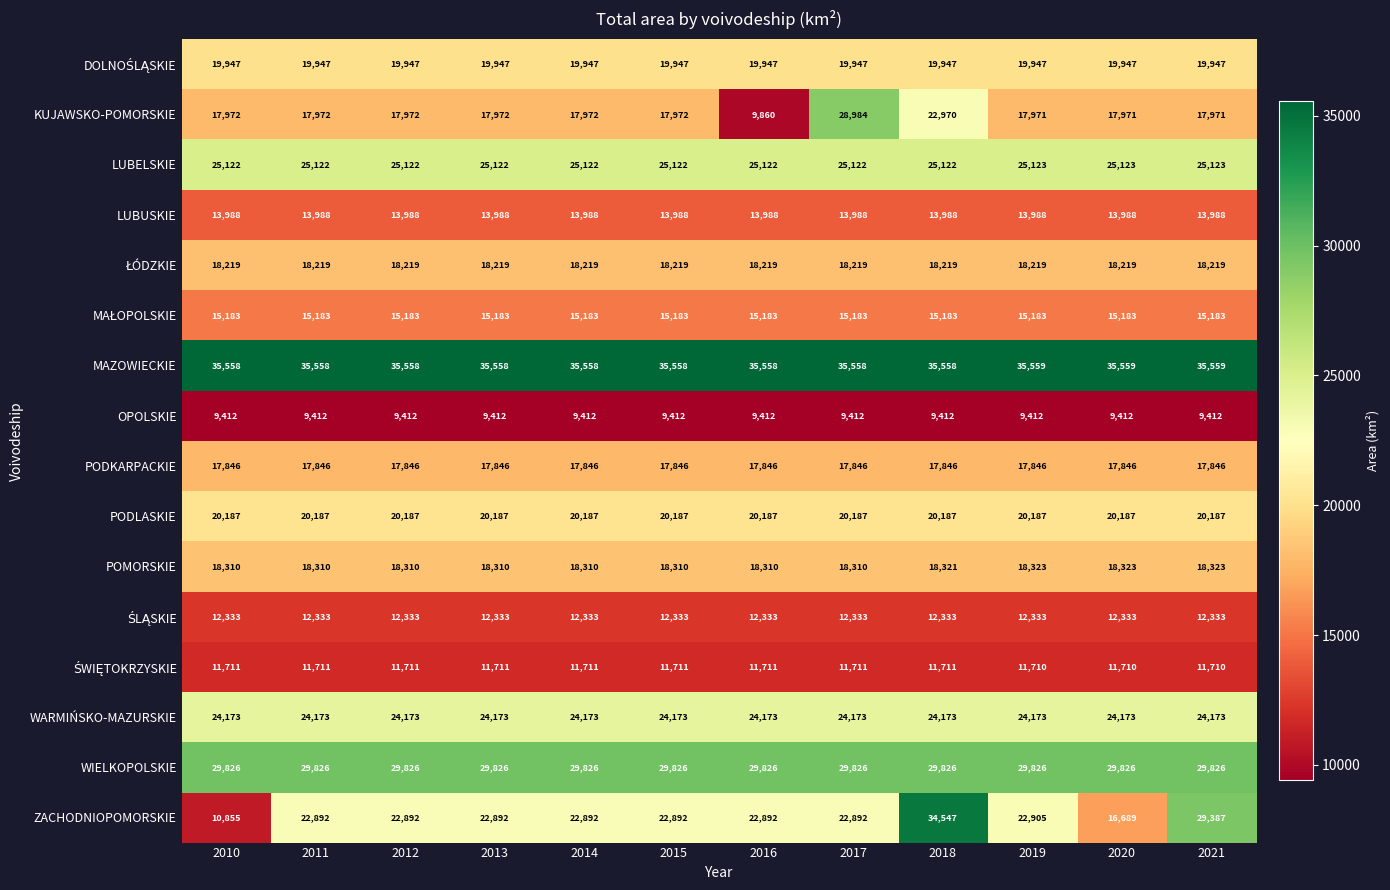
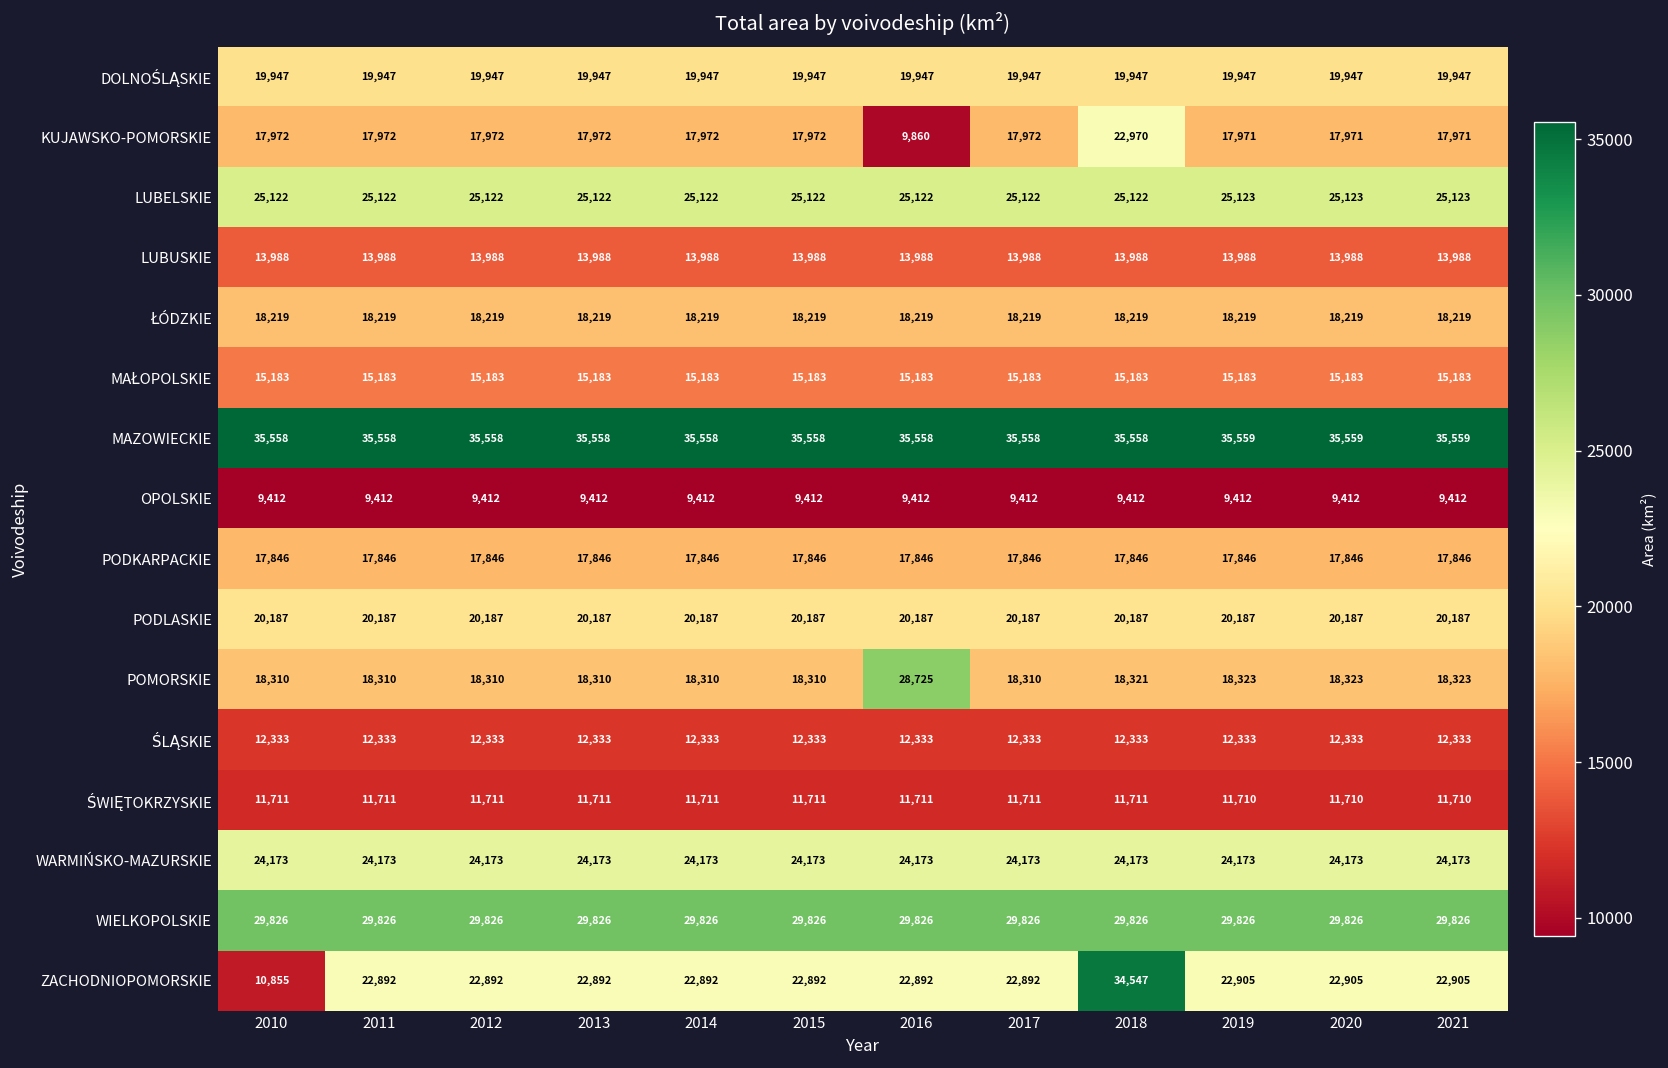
KUJAWSKO-POMORSKIE, 2017: 28,984 -> 17,972
POMORSKIE, 2016: 18,310 -> 28,725
ZACHODNIOPOMORSKIE, 2020: 16,689 -> 22,905
ZACHODNIOPOMORSKIE, 2021: 29,387 -> 22,905
